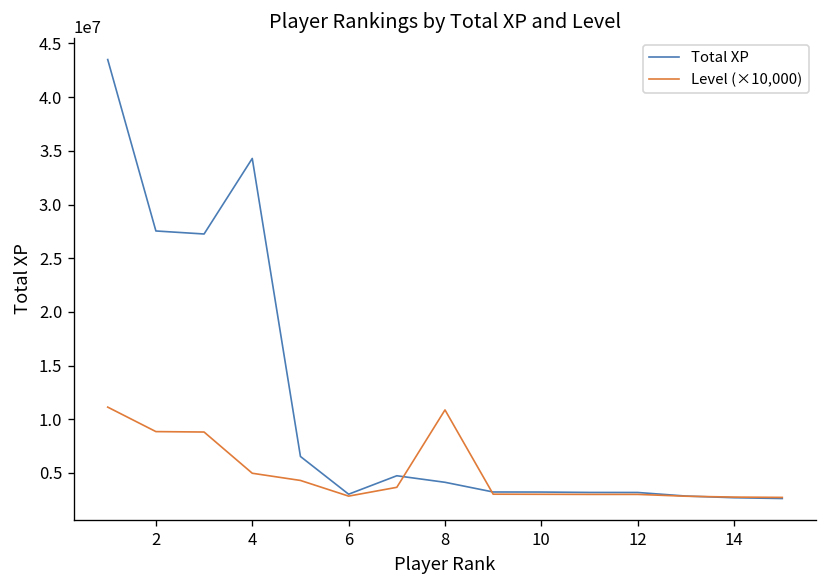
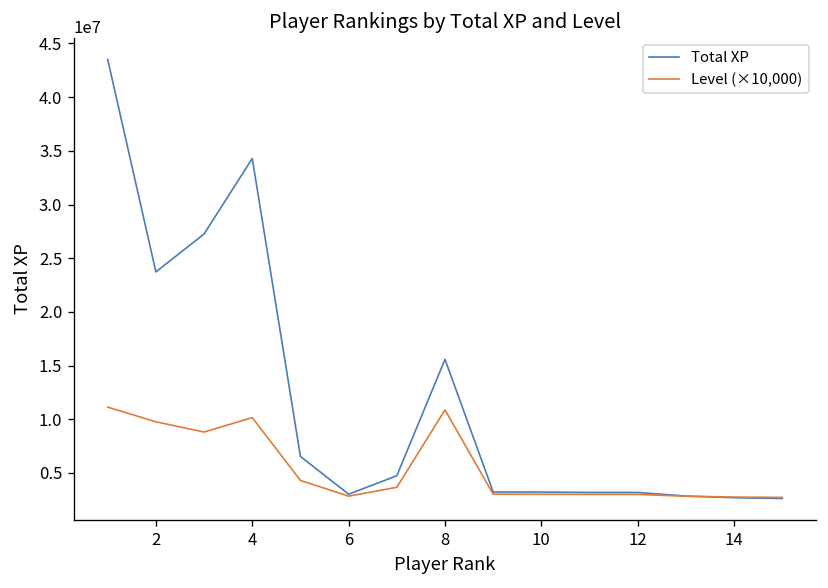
Total XP, 2: 28000000 -> 24000000
Level (×10,000), 2: 9000000 -> 10000000
Level (×10,000), 4: 5000000 -> 10000000
Total XP, 8: 4000000 -> 16000000
